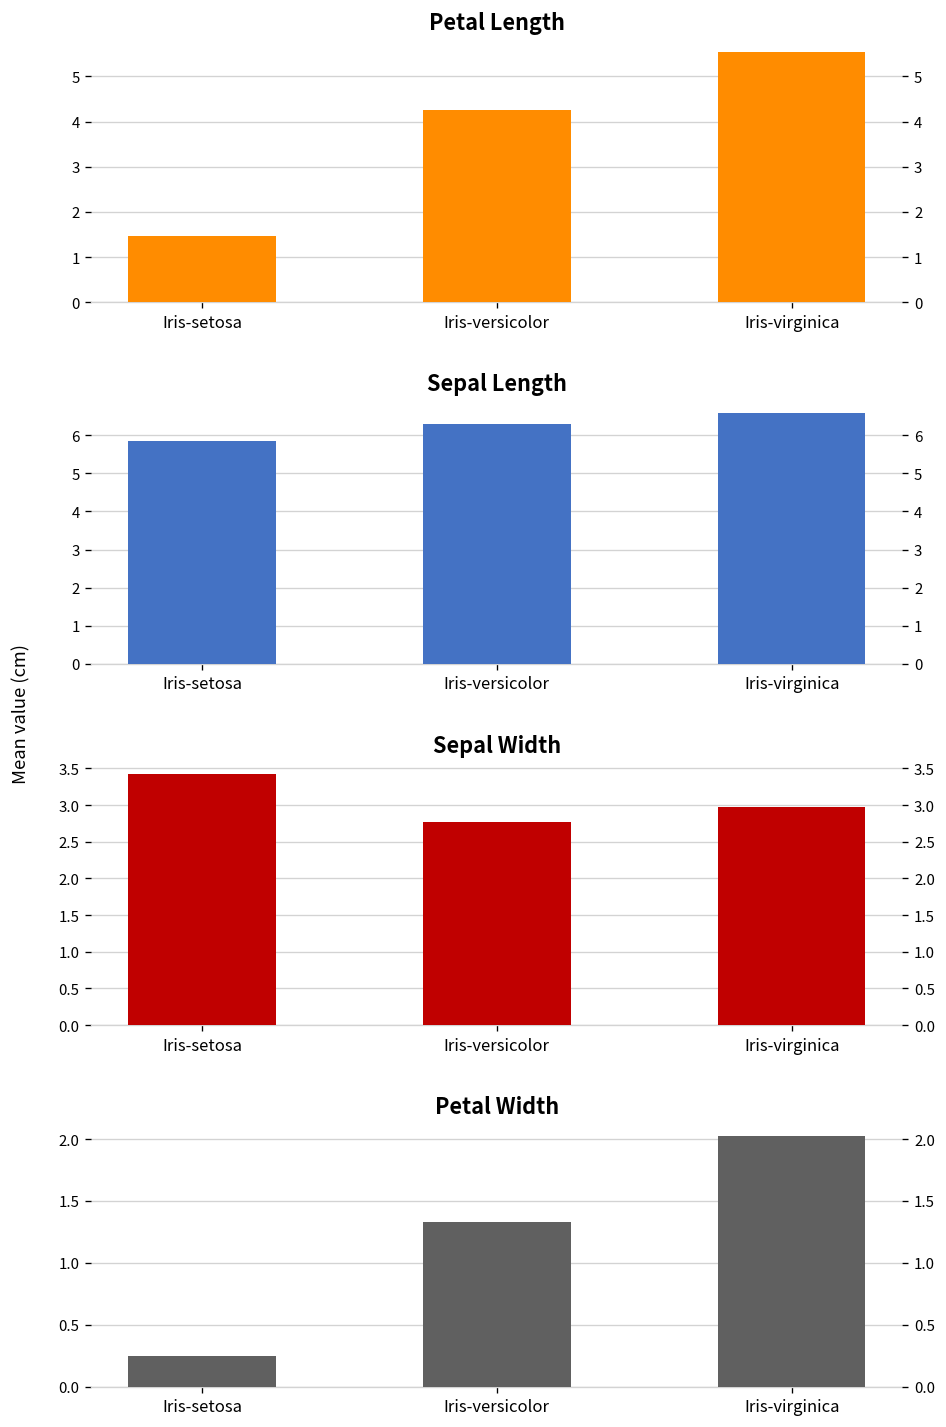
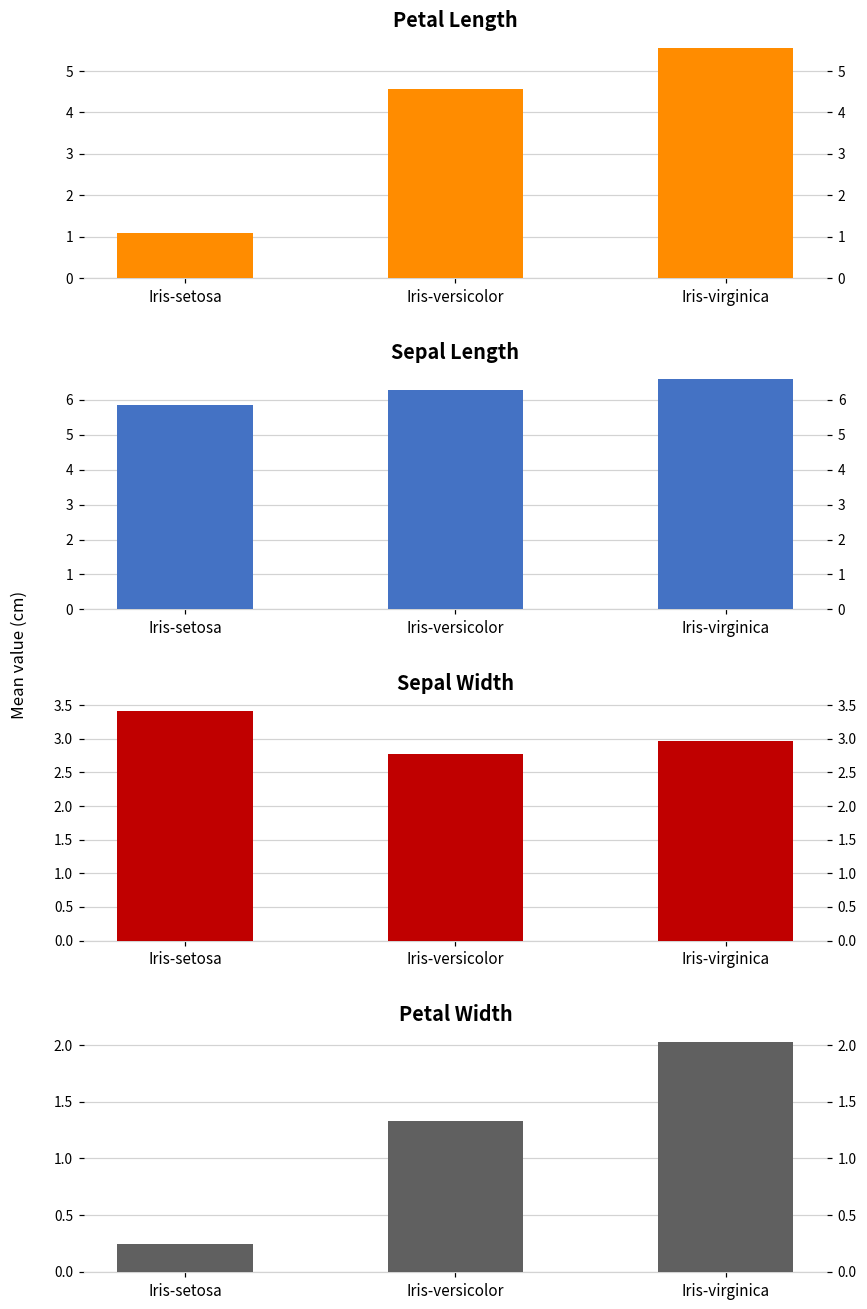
Petal Length, Iris-setosa: 1.5 -> 1.1
Petal Length, Iris-versicolor: 4.3 -> 4.6
